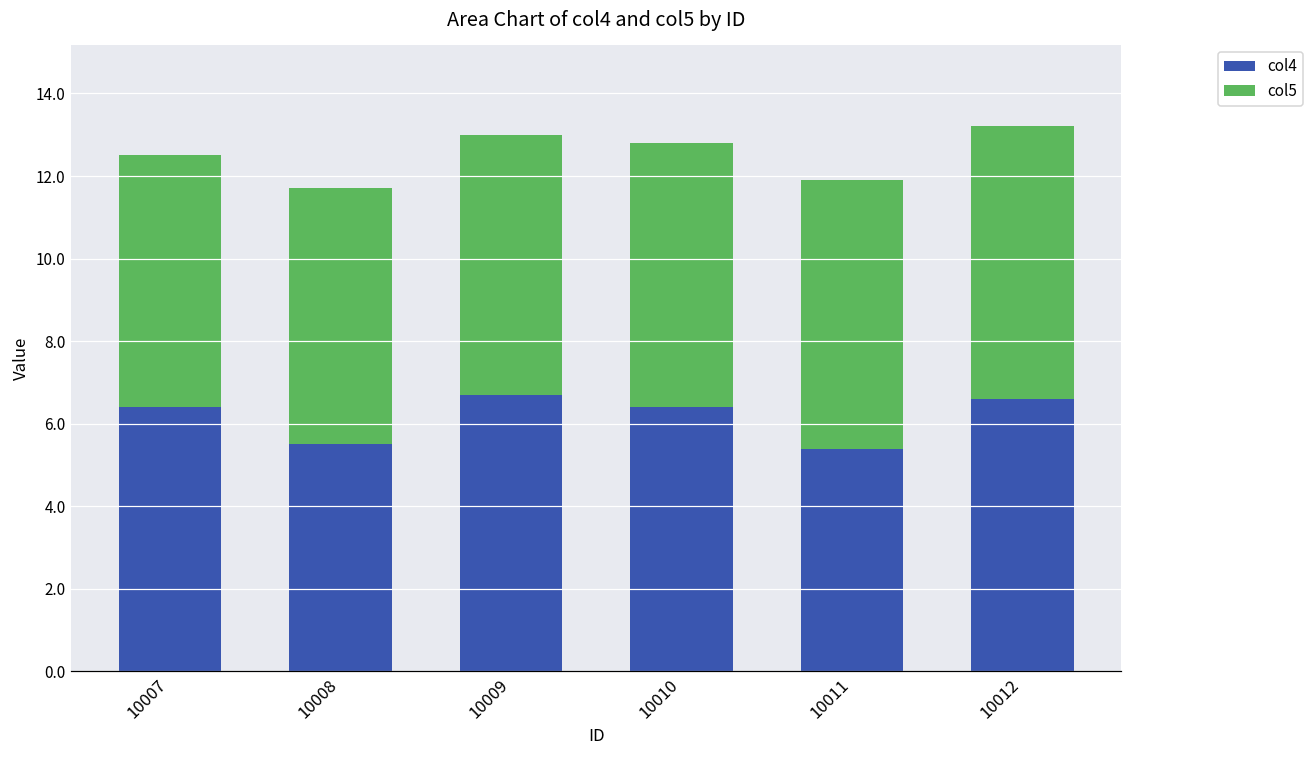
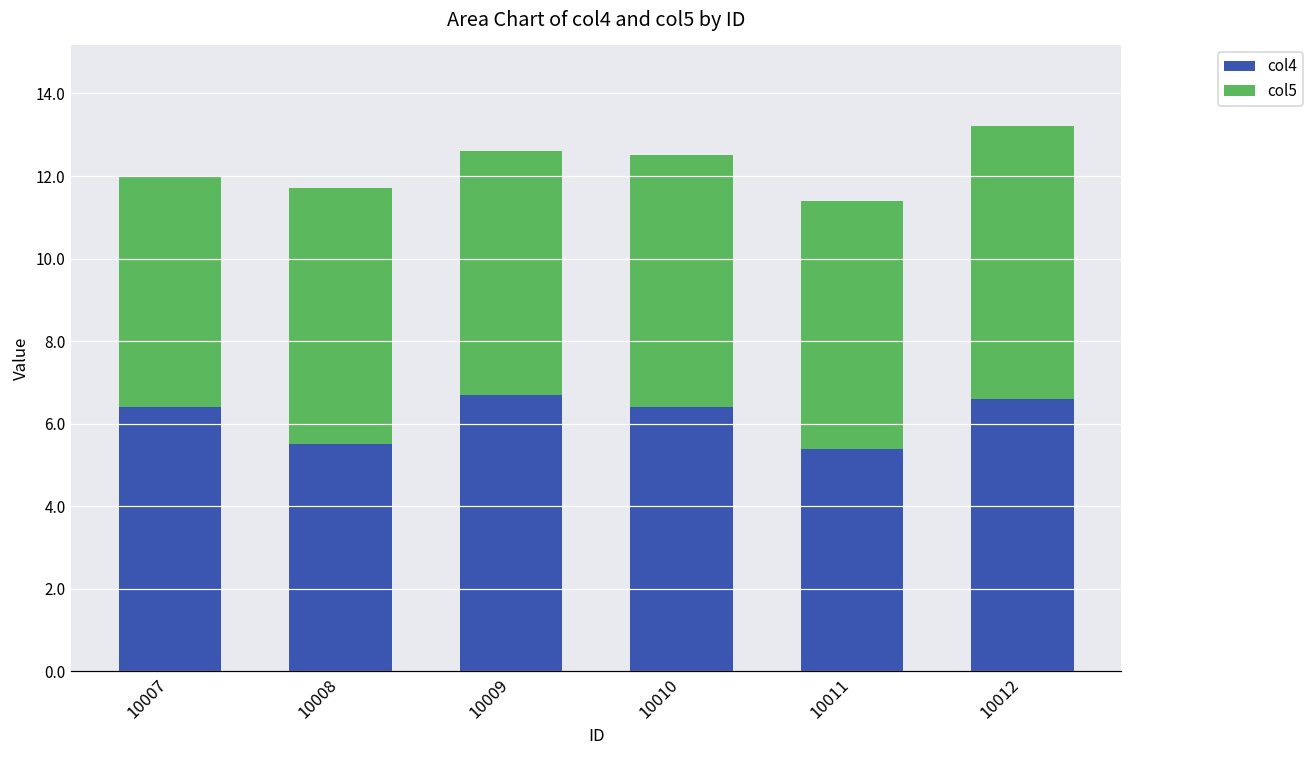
col5, 10007: 6.1 -> 5.6
col5, 10009: 6.3 -> 5.9
col5, 10010: 6.4 -> 6.1
col5, 10011: 6.5 -> 6.0
